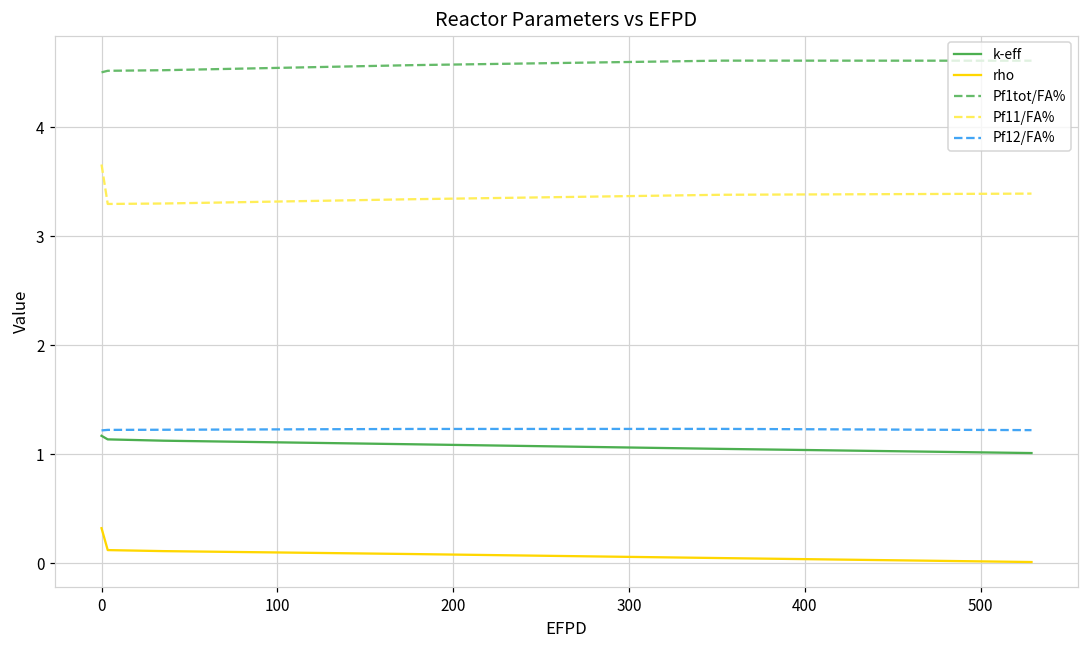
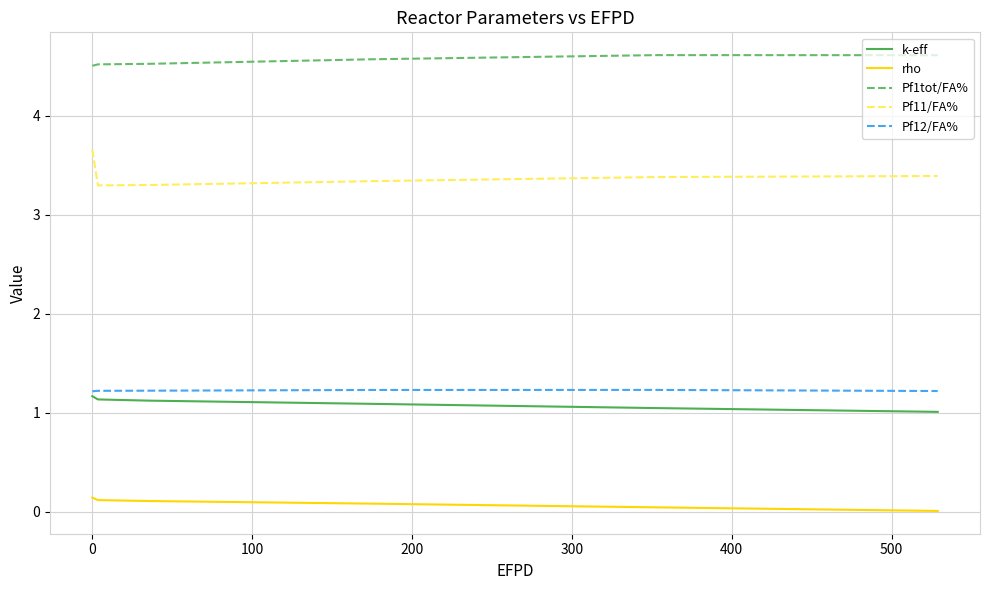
rho, 0: 0.3 -> 0.1
